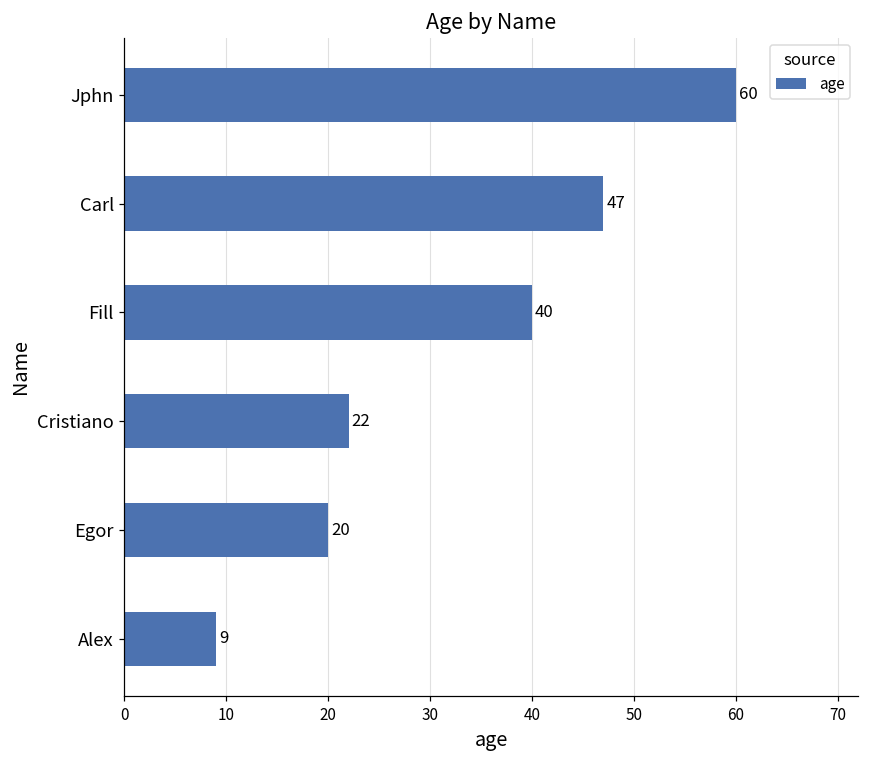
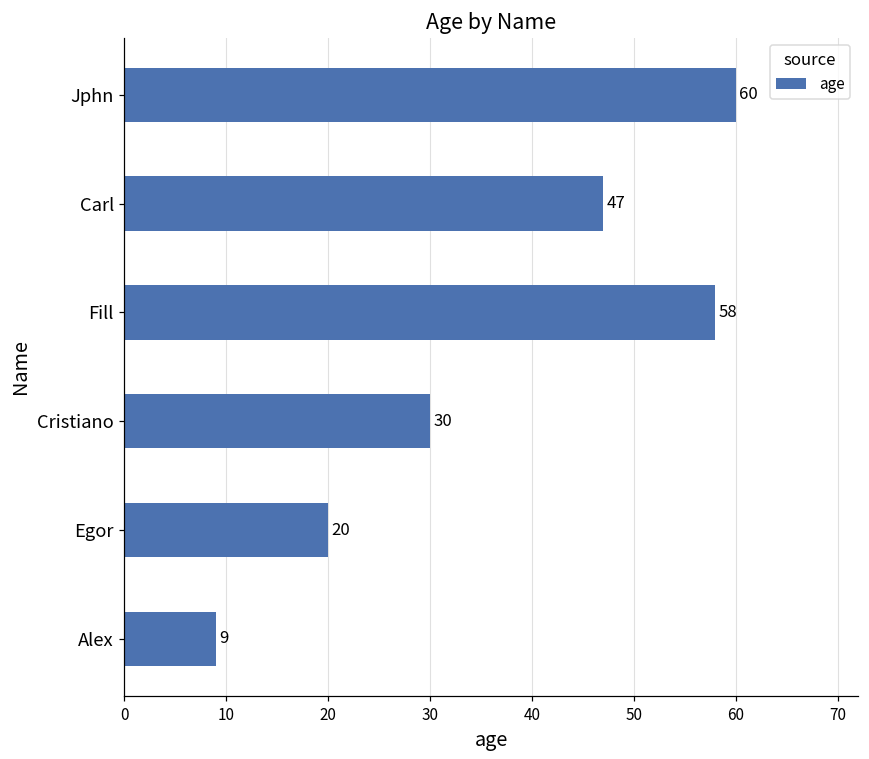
Fill: 40 -> 58
Cristiano: 22 -> 30
